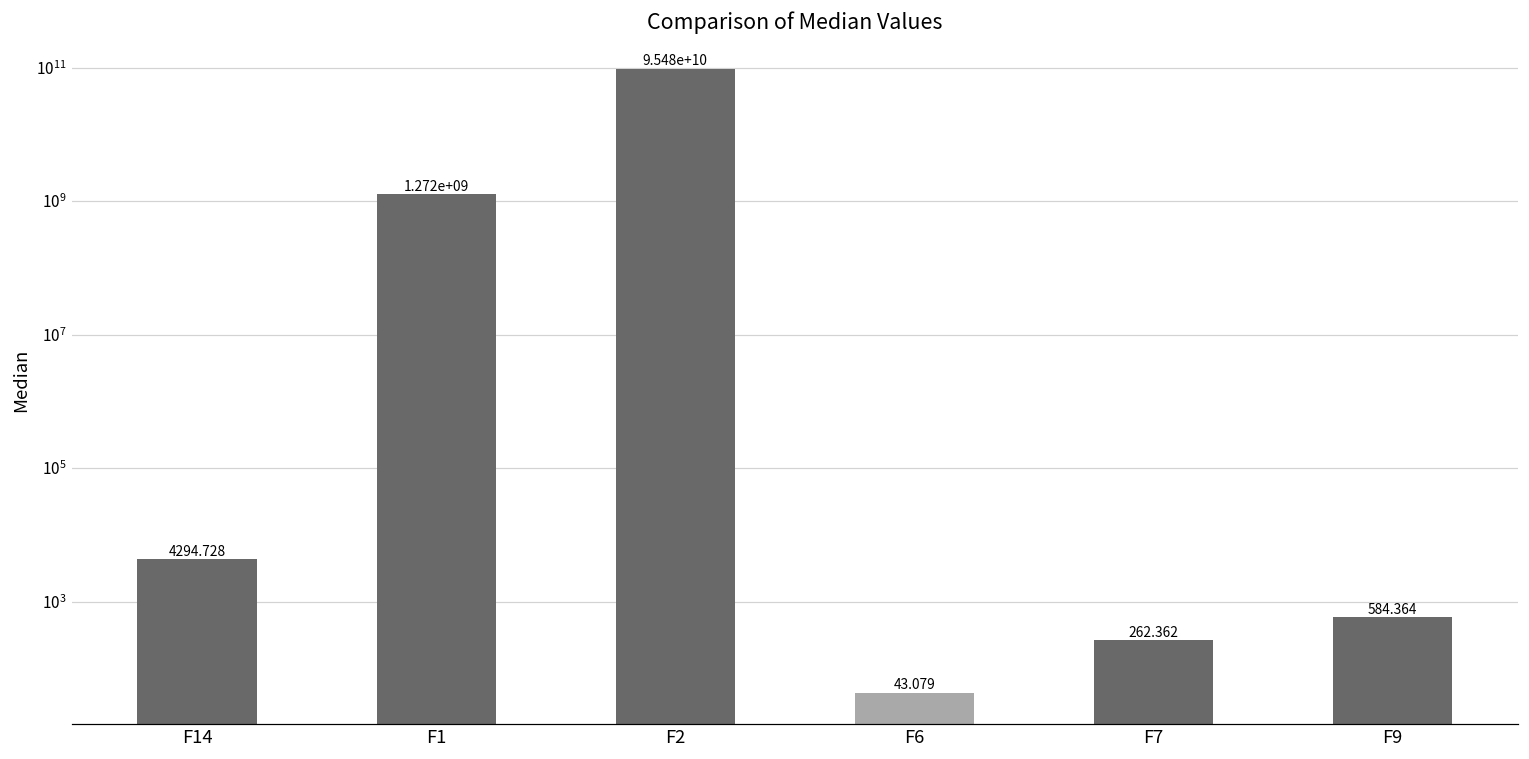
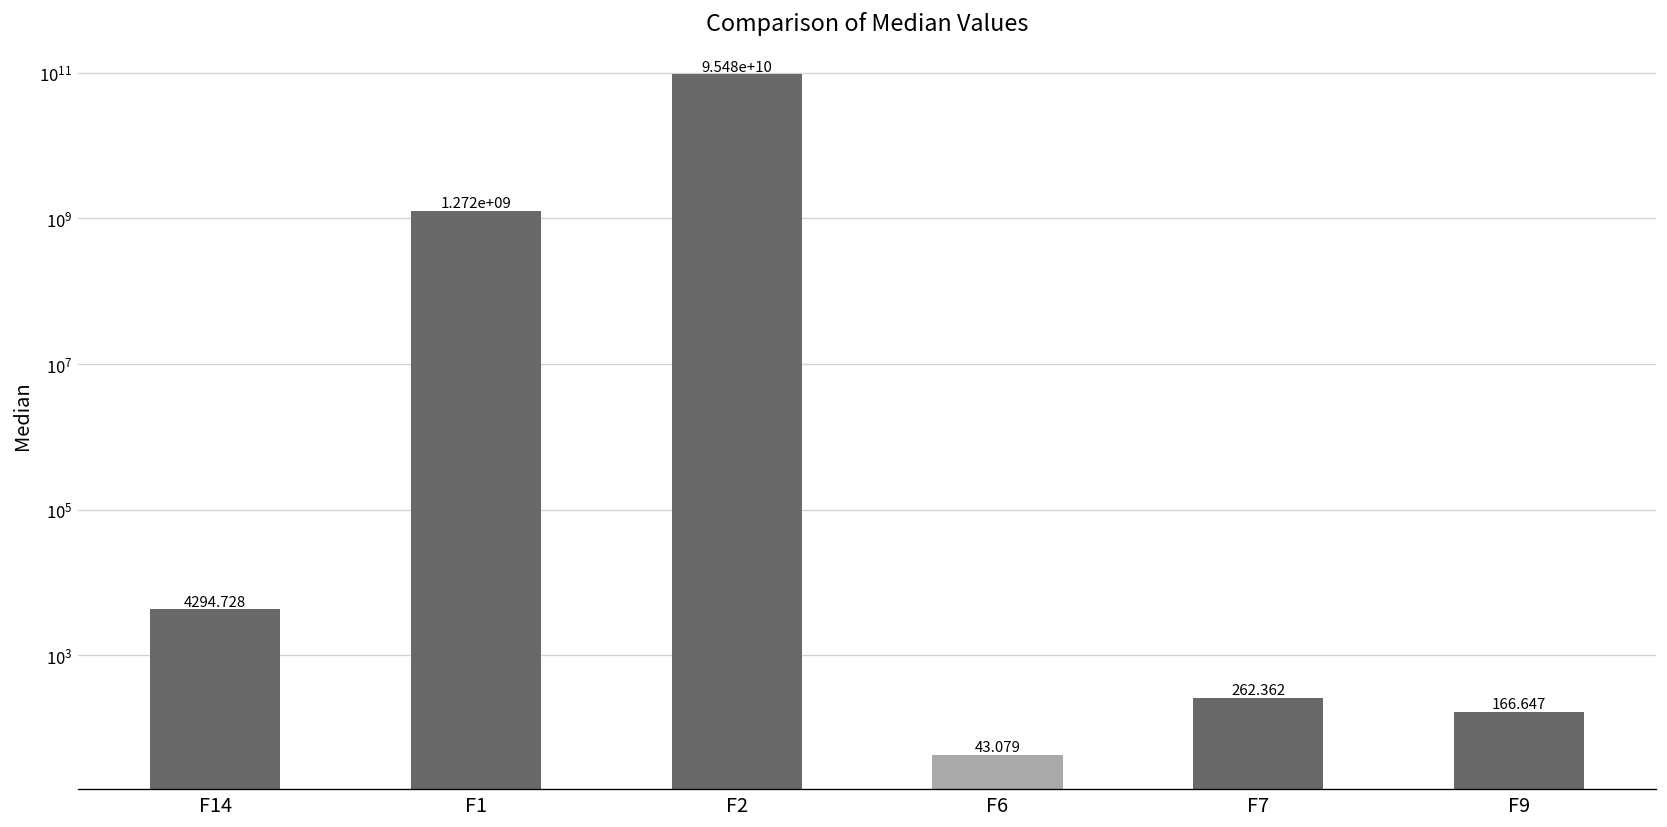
F9: 584.364 -> 166.647
